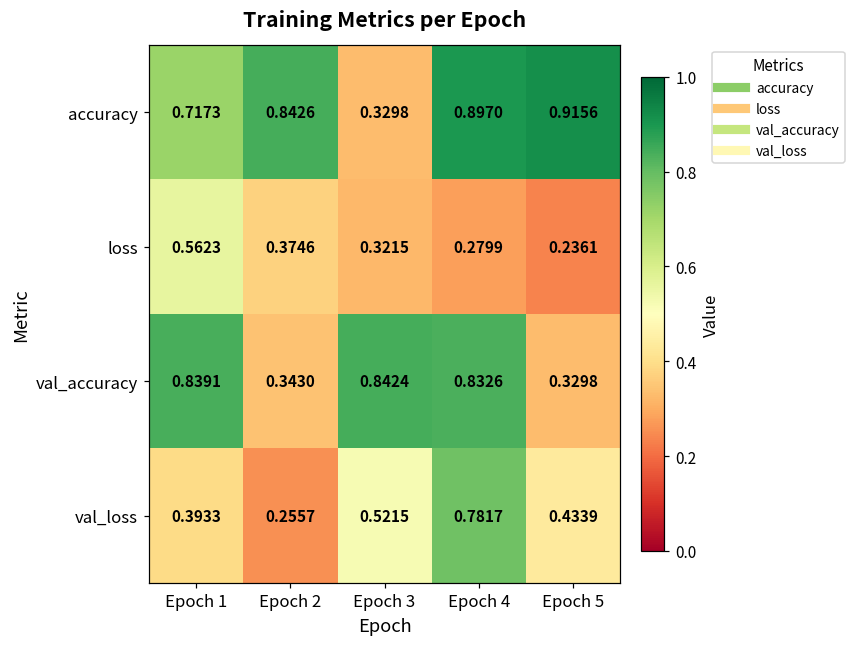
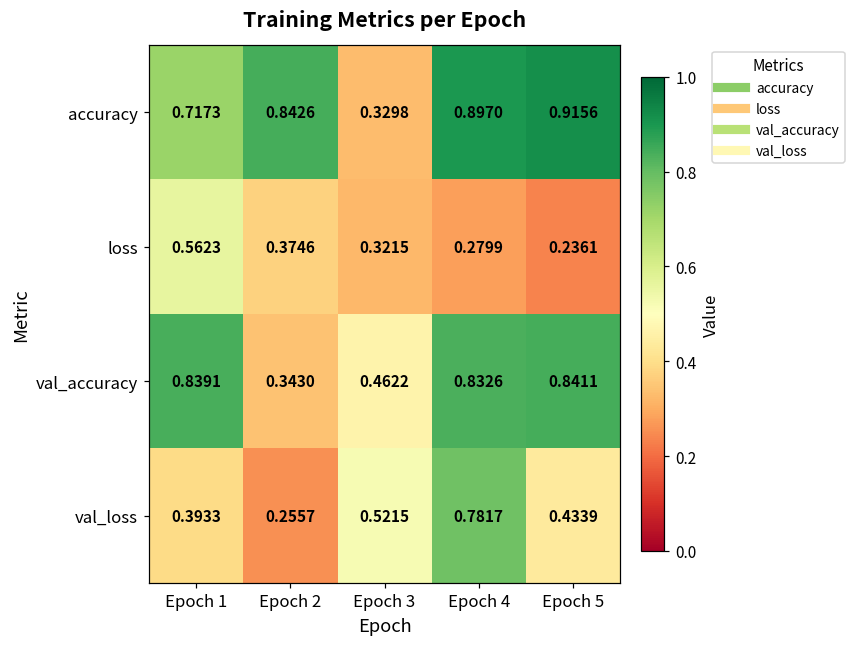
val_accuracy, Epoch 3: 0.8424 -> 0.4622
val_accuracy, Epoch 5: 0.3298 -> 0.8411
